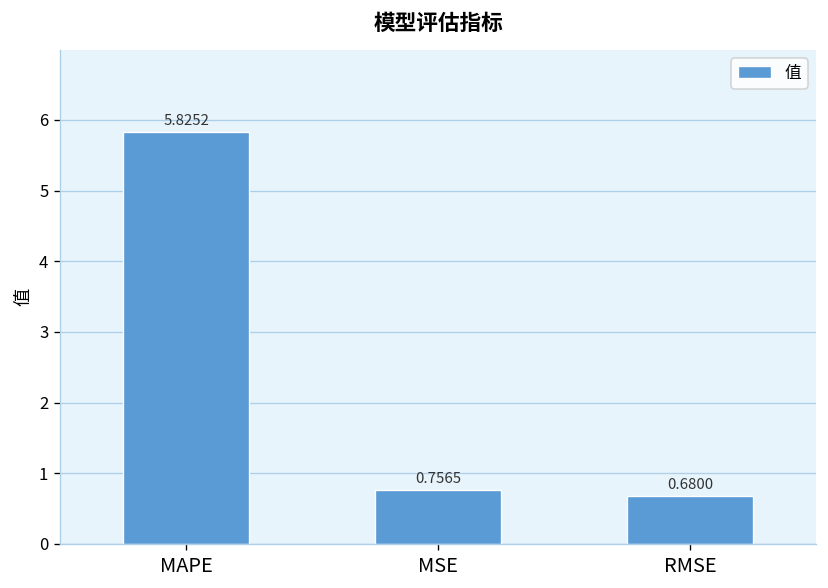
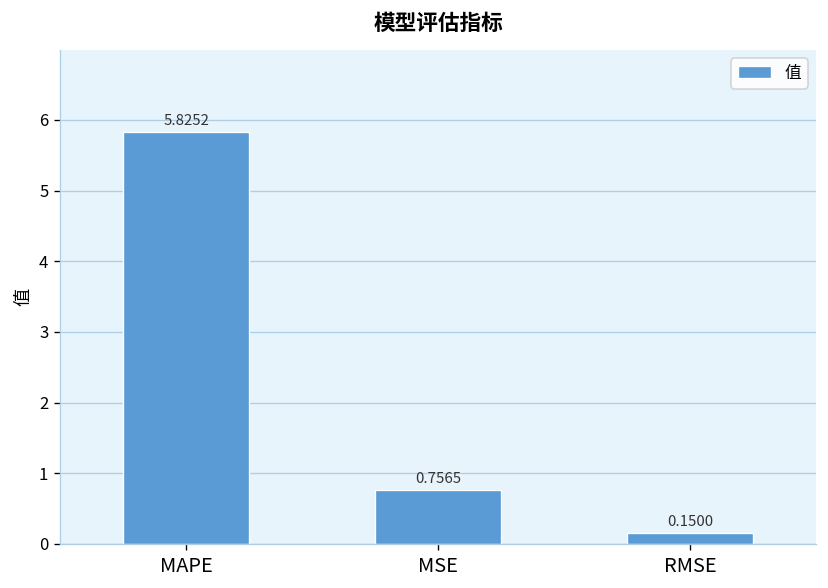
RMSE: 0.6800 -> 0.1500
